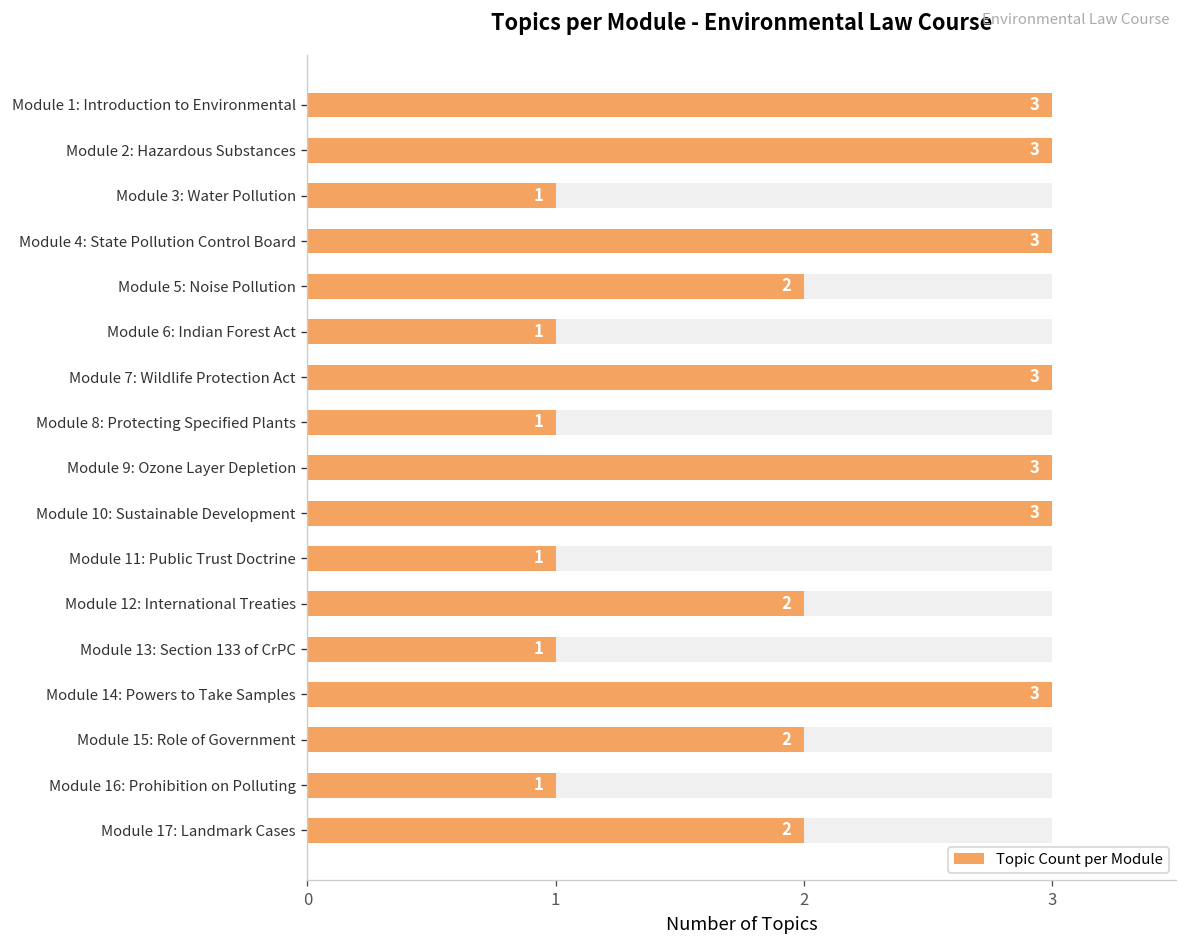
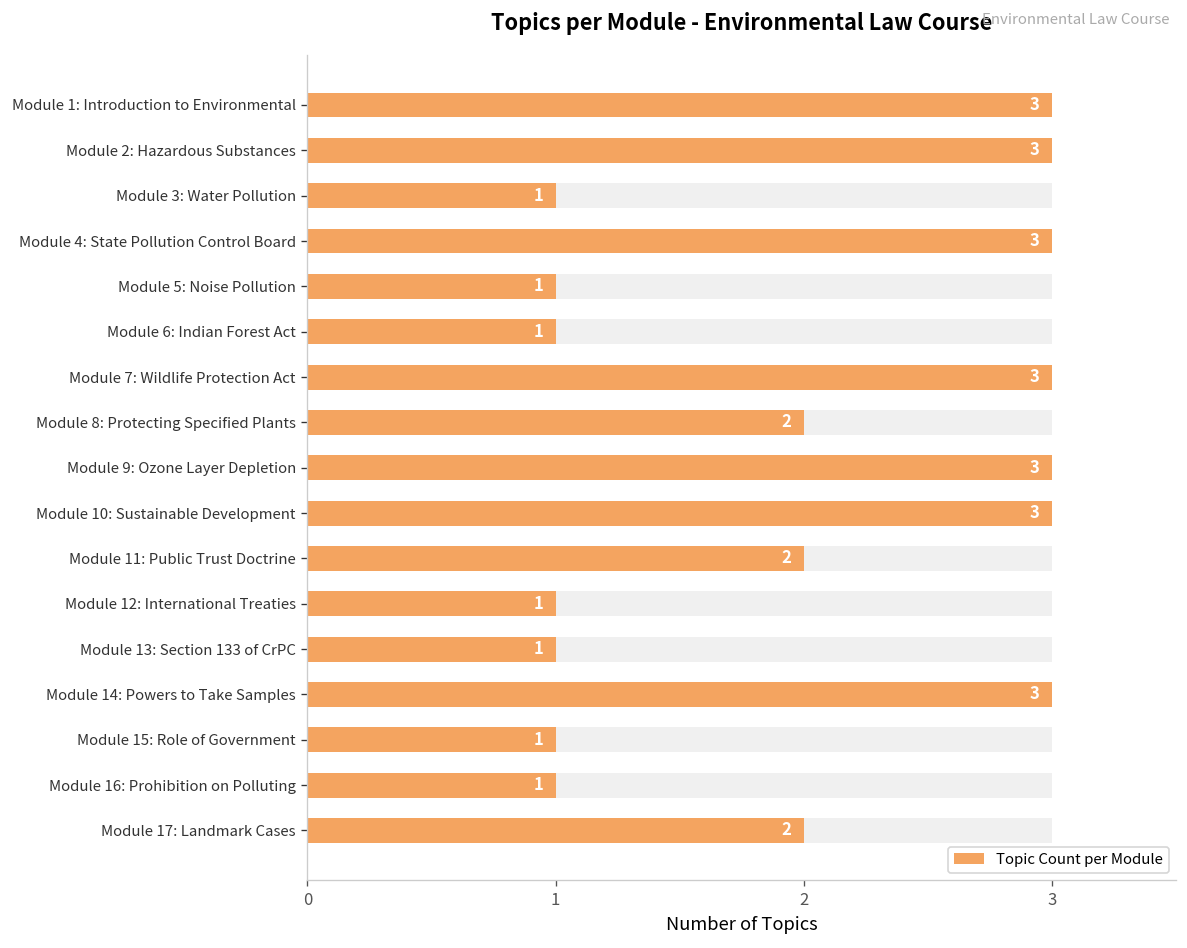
Topic Count per Module, Module 5: Noise Pollution: 2 -> 1
Topic Count per Module, Module 8: Protecting Specified Plants: 1 -> 2
Topic Count per Module, Module 11: Public Trust Doctrine: 1 -> 2
Topic Count per Module, Module 12: International Treaties: 2 -> 1
Topic Count per Module, Module 15: Role of Government: 2 -> 1
